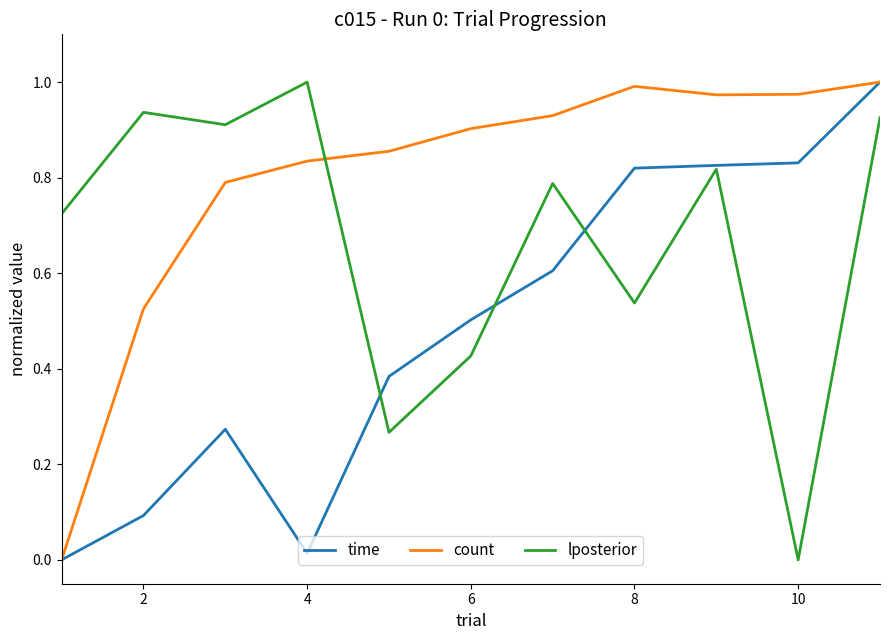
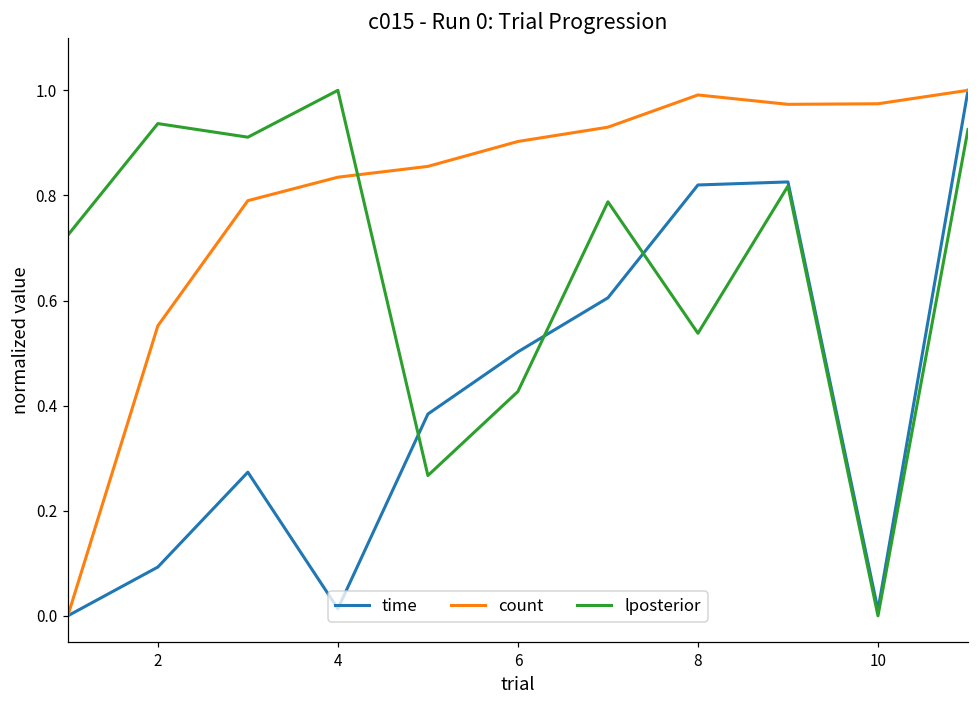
count, 2: 0.53 -> 0.55
time, 10: 0.83 -> 0.01
